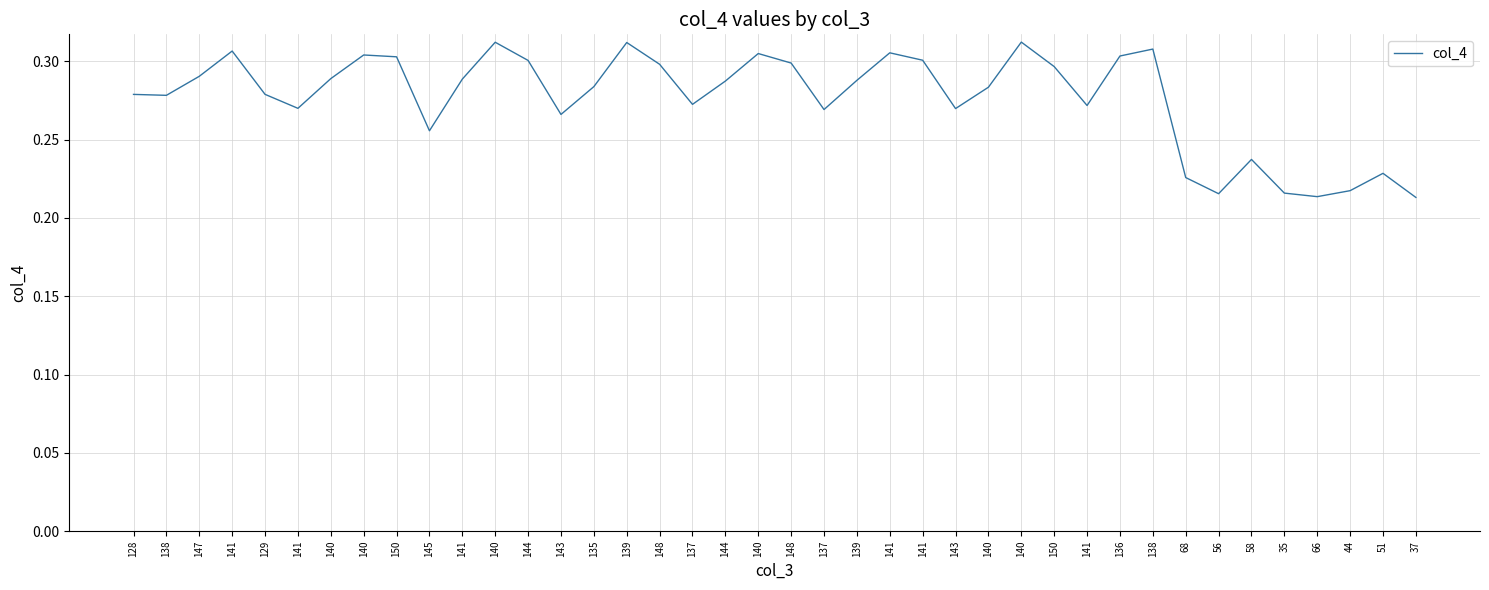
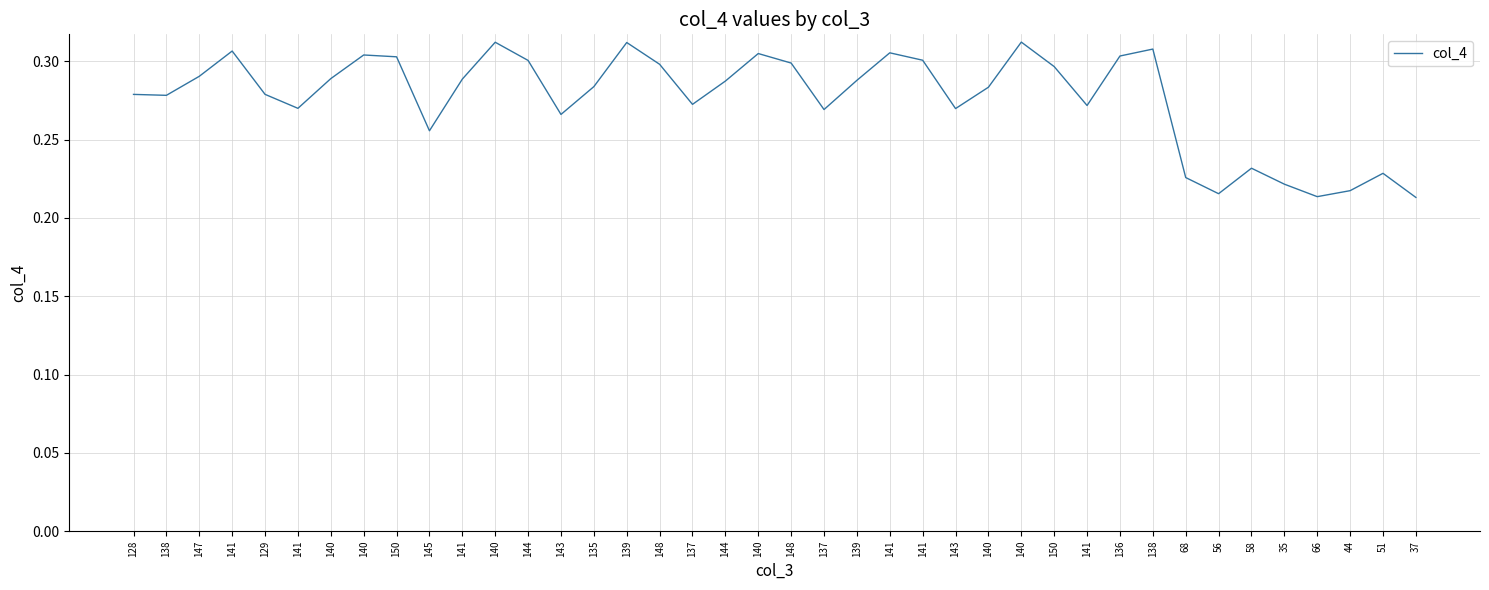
58: 0.237 -> 0.232
35: 0.216 -> 0.222
